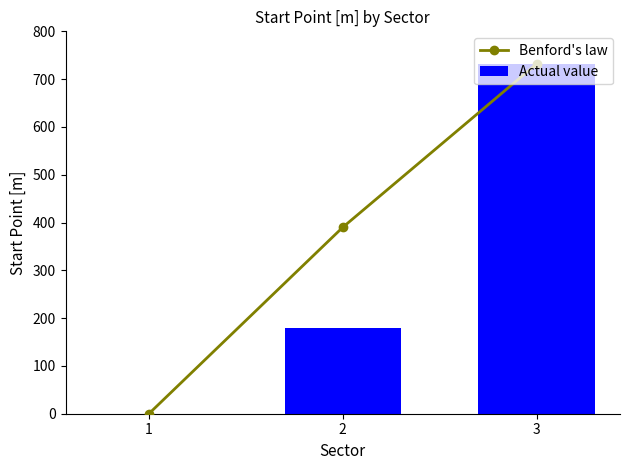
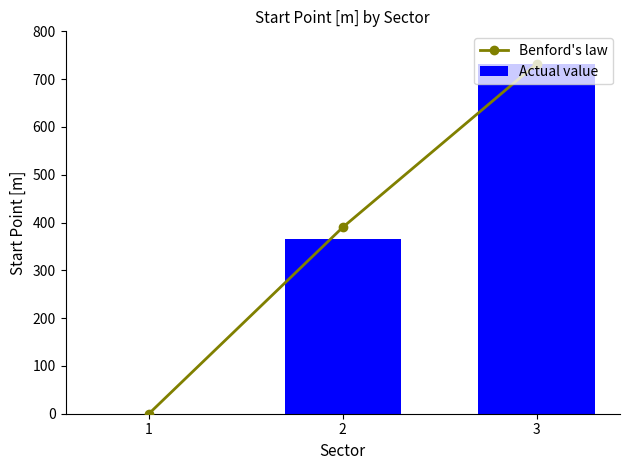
Actual value, 2: 180 -> 370
